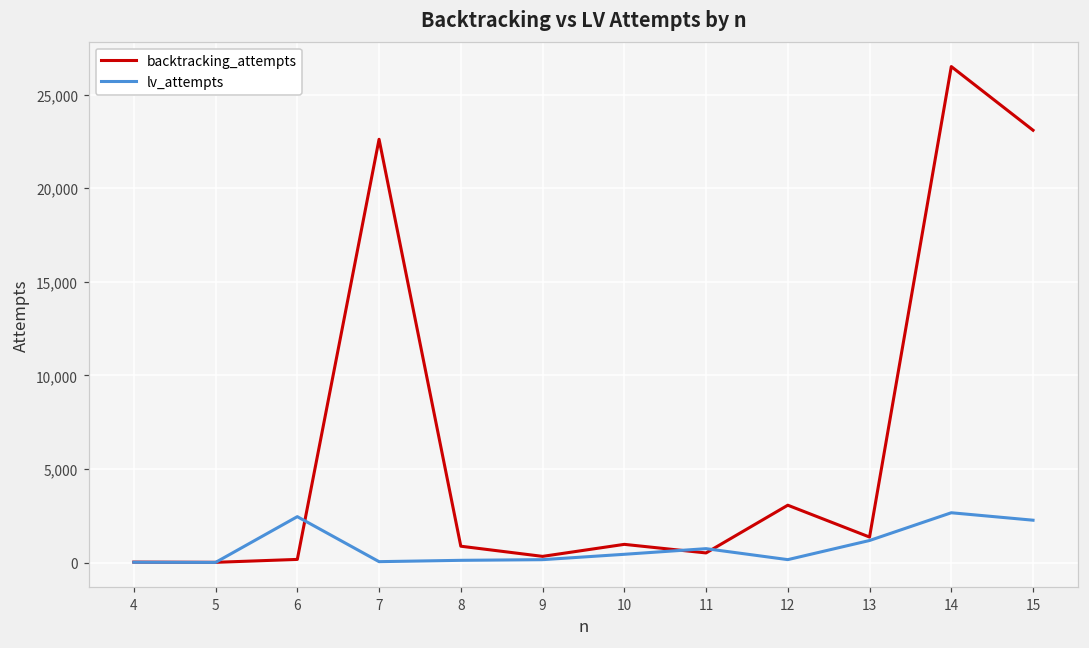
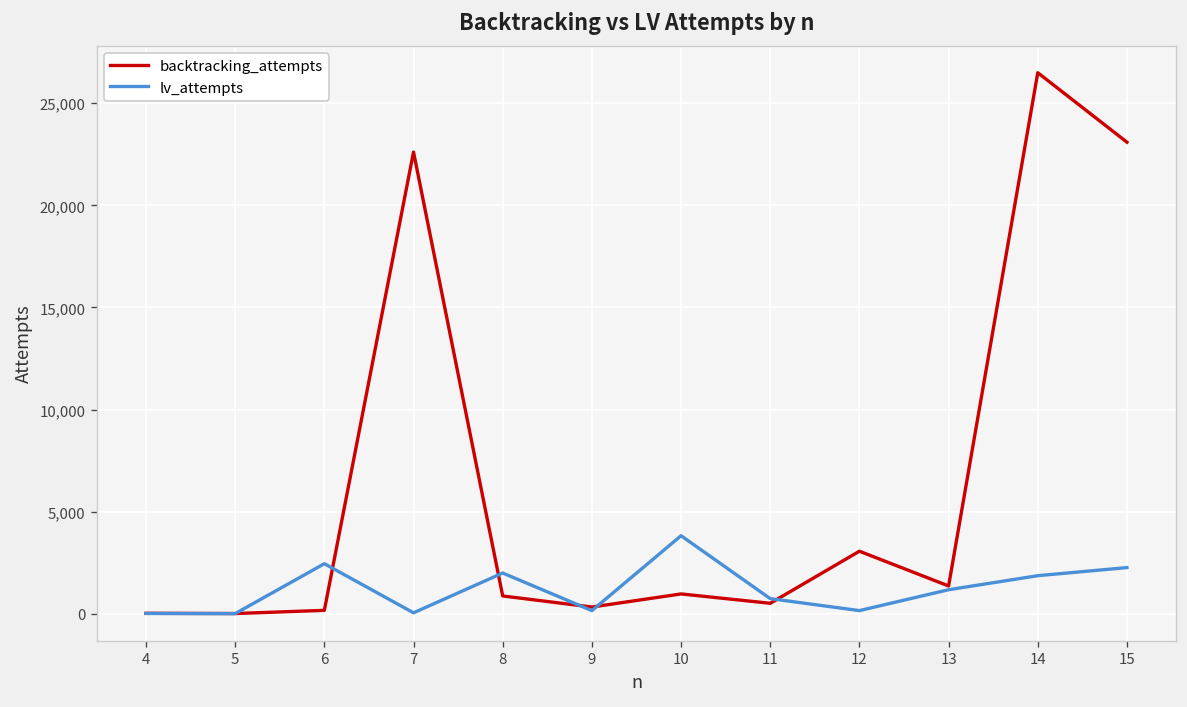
lv_attempts, 8: 100 -> 2,000
lv_attempts, 10: 400 -> 3,800
lv_attempts, 14: 2,700 -> 1,900
